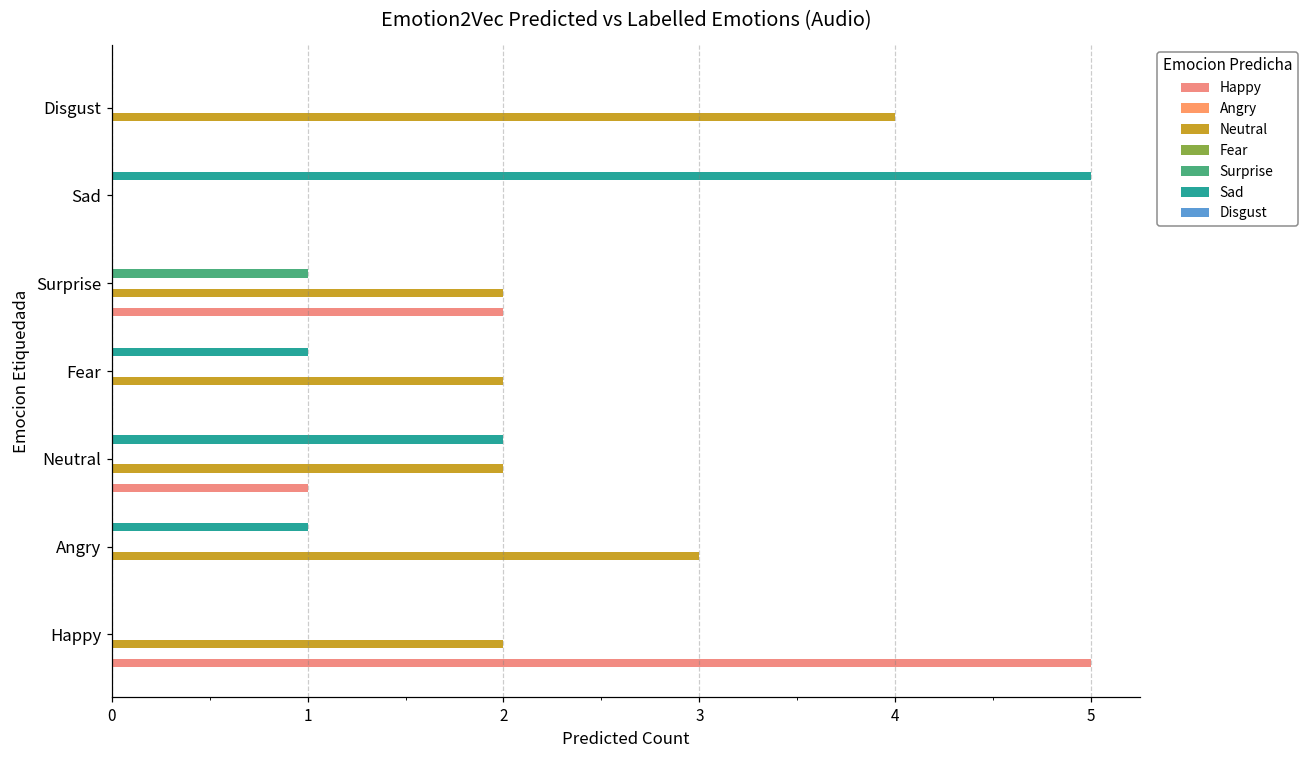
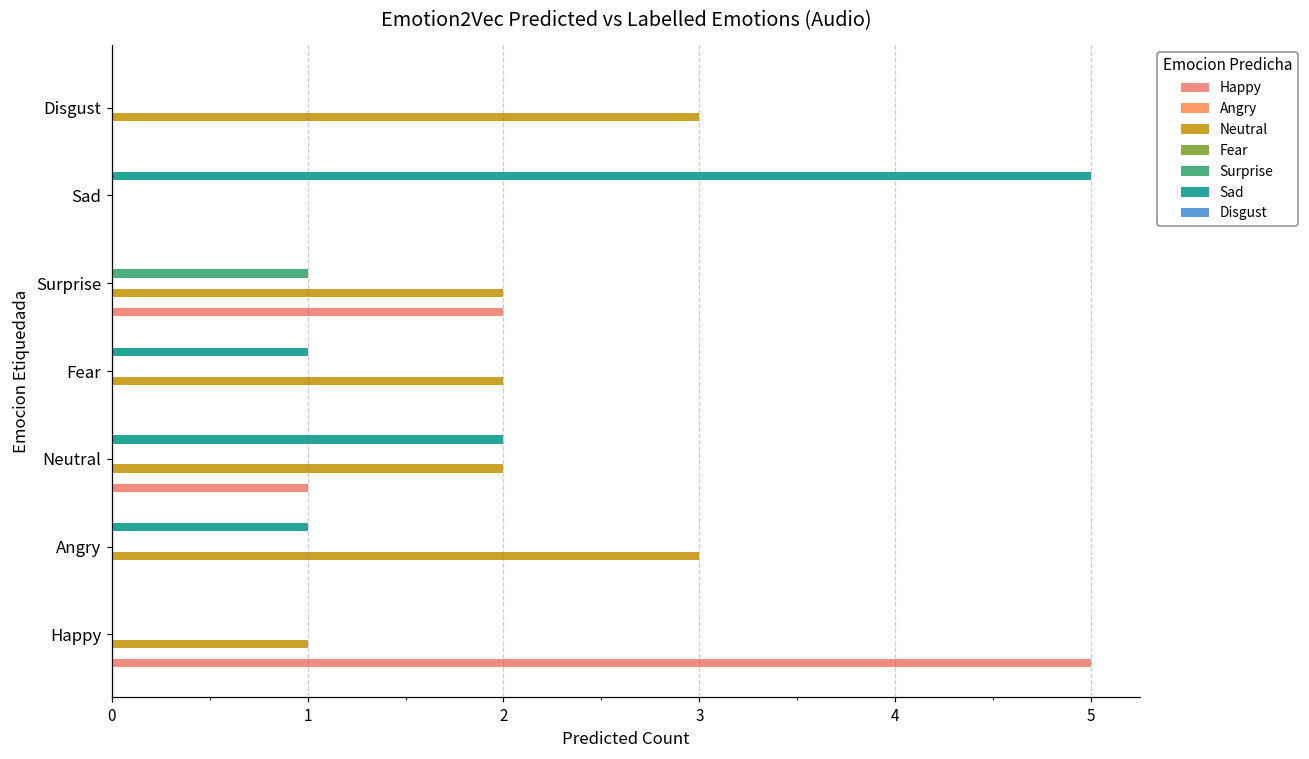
Neutral, Disgust: 4 -> 3
Neutral, Happy: 2 -> 1
